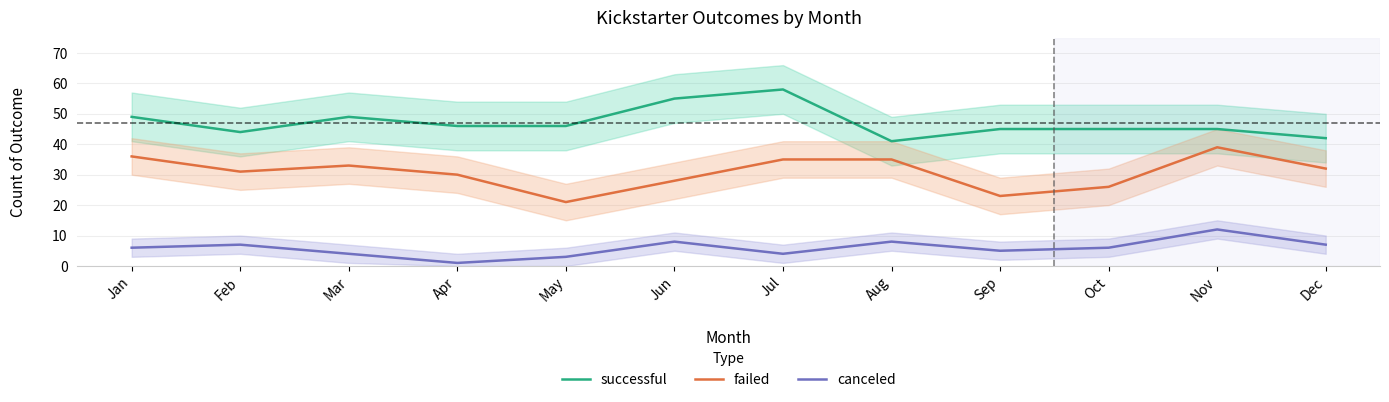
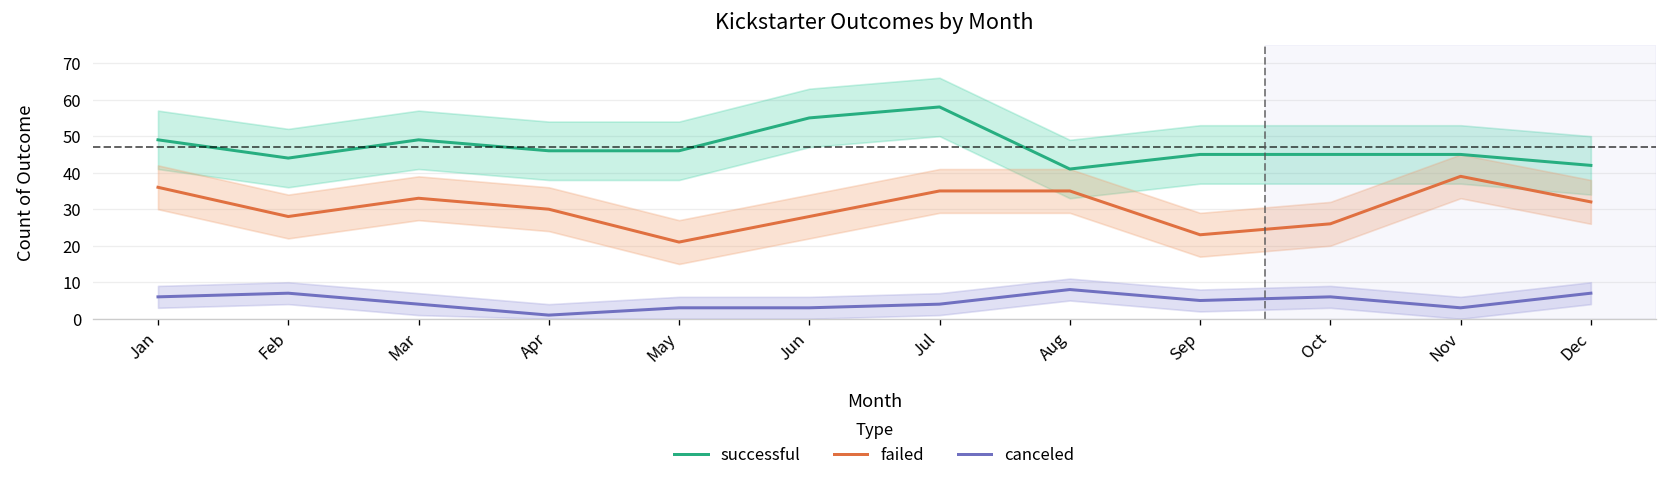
failed, Feb: 31 -> 28
canceled, Jun: 8 -> 3
canceled, Nov: 12 -> 3
